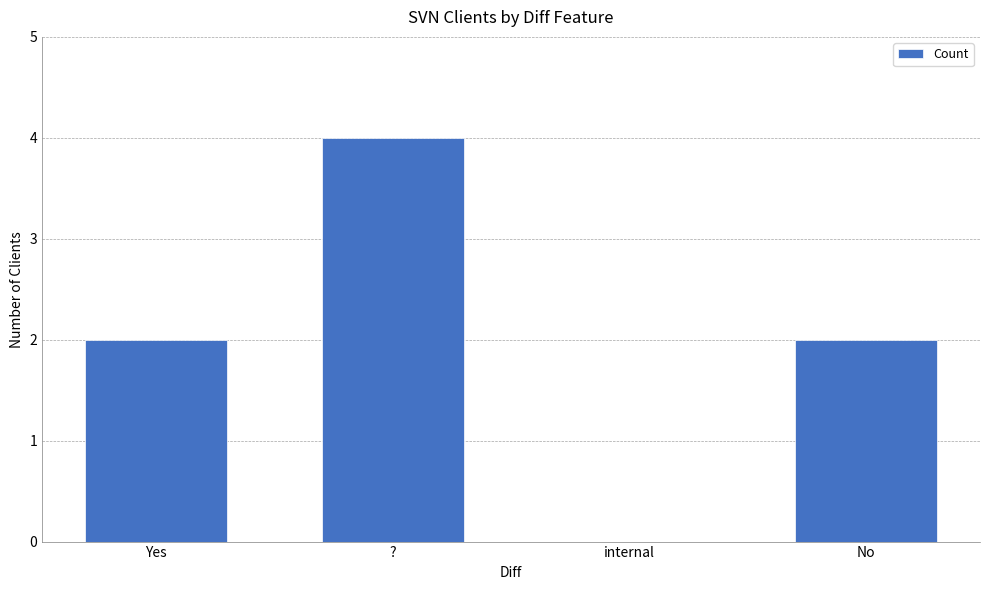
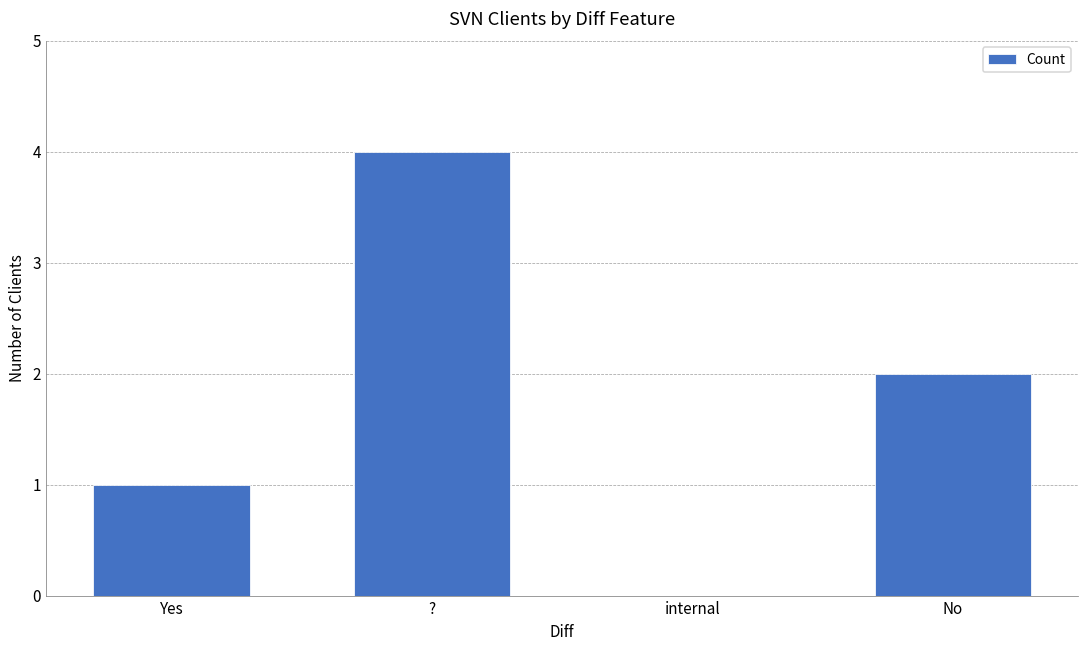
Yes: 2 -> 1
